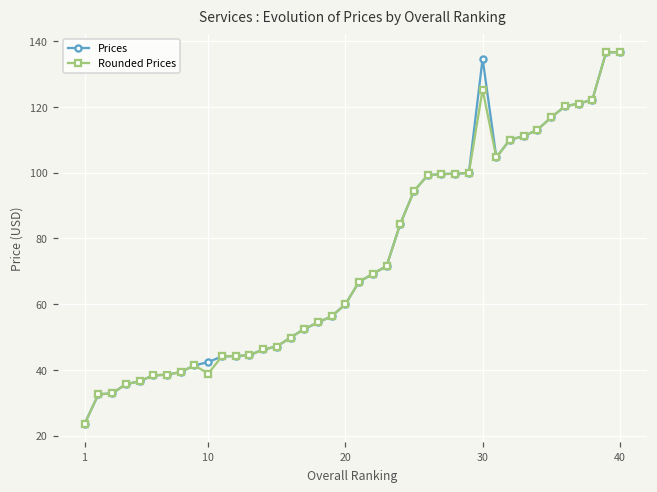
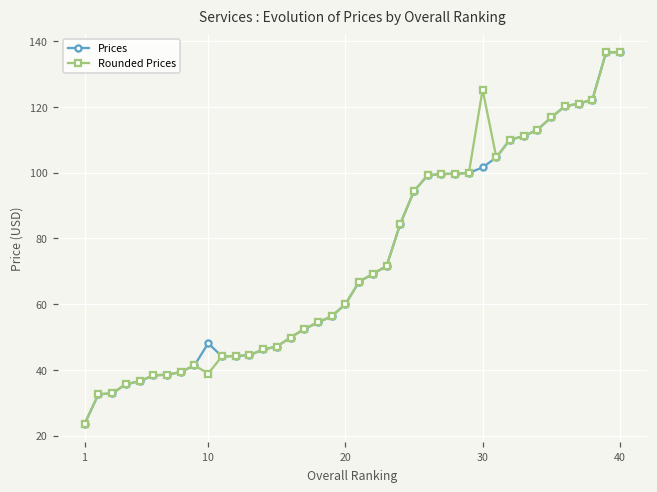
Prices, 10: 42 -> 48
Prices, 30: 135 -> 102
